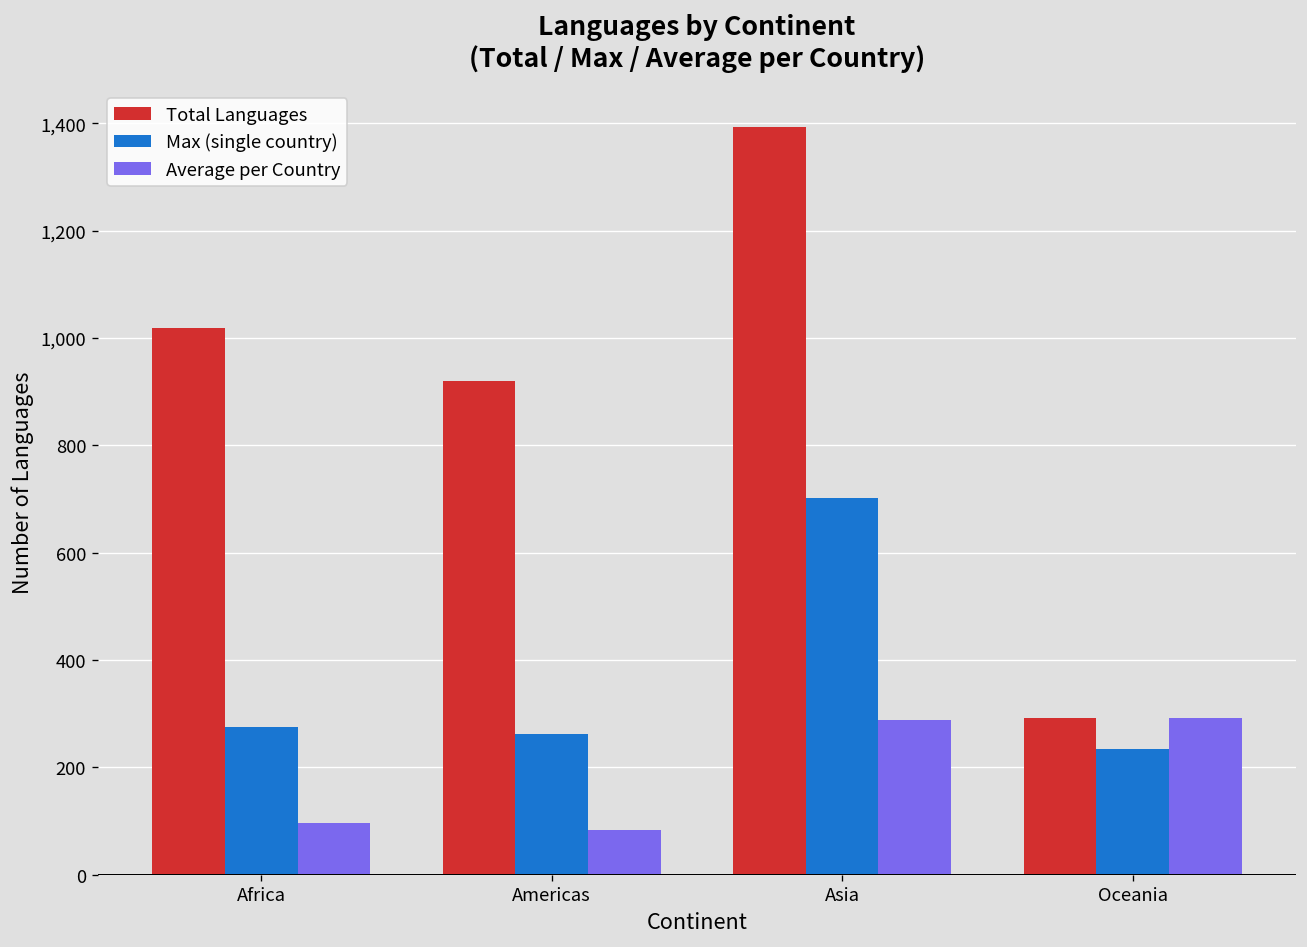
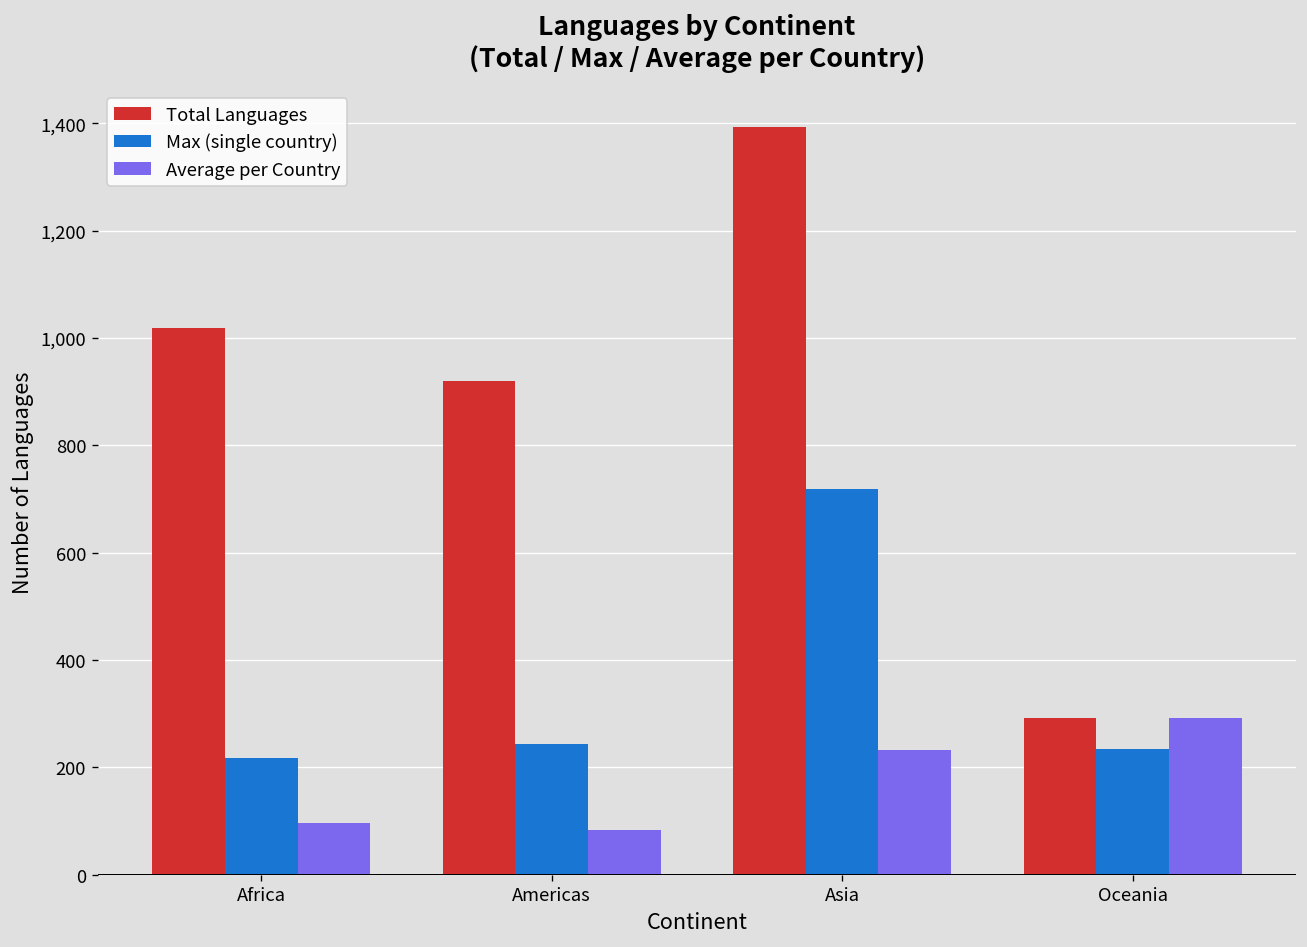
Max (single country), Africa: 280 -> 220
Max (single country), Americas: 260 -> 240
Max (single country), Asia: 700 -> 720
Average per Country, Asia: 290 -> 230
